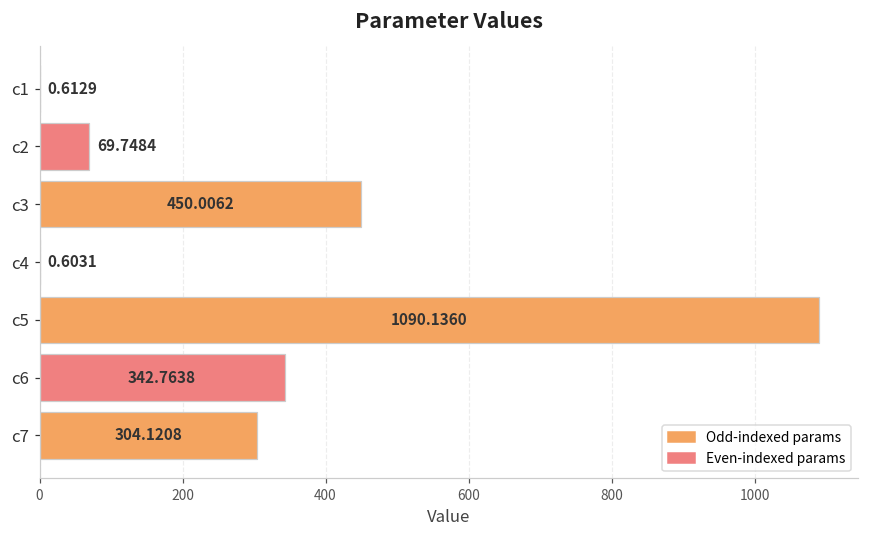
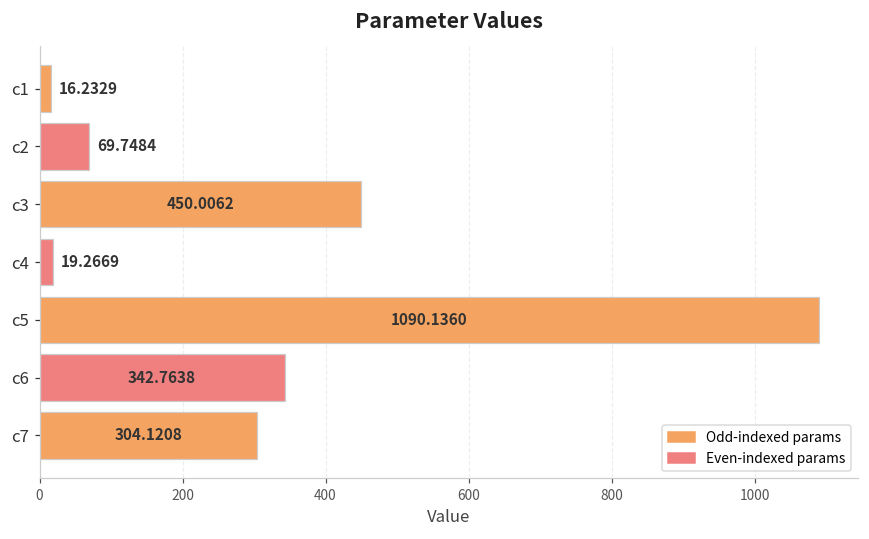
c1: 0.6129 -> 16.2329
c4: 0.6031 -> 19.2669
